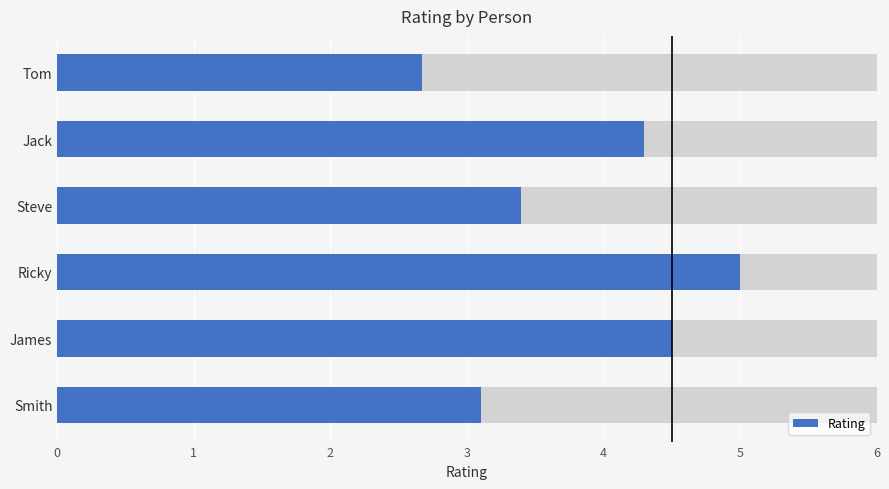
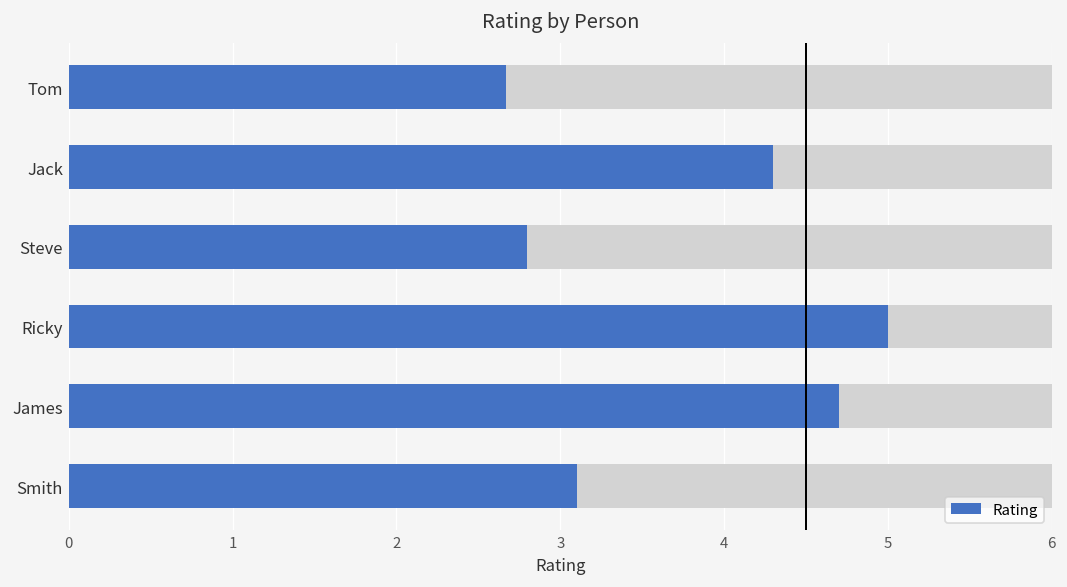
Rating, Steve: 3.4 -> 2.8
Rating, James: 4.5 -> 4.7
